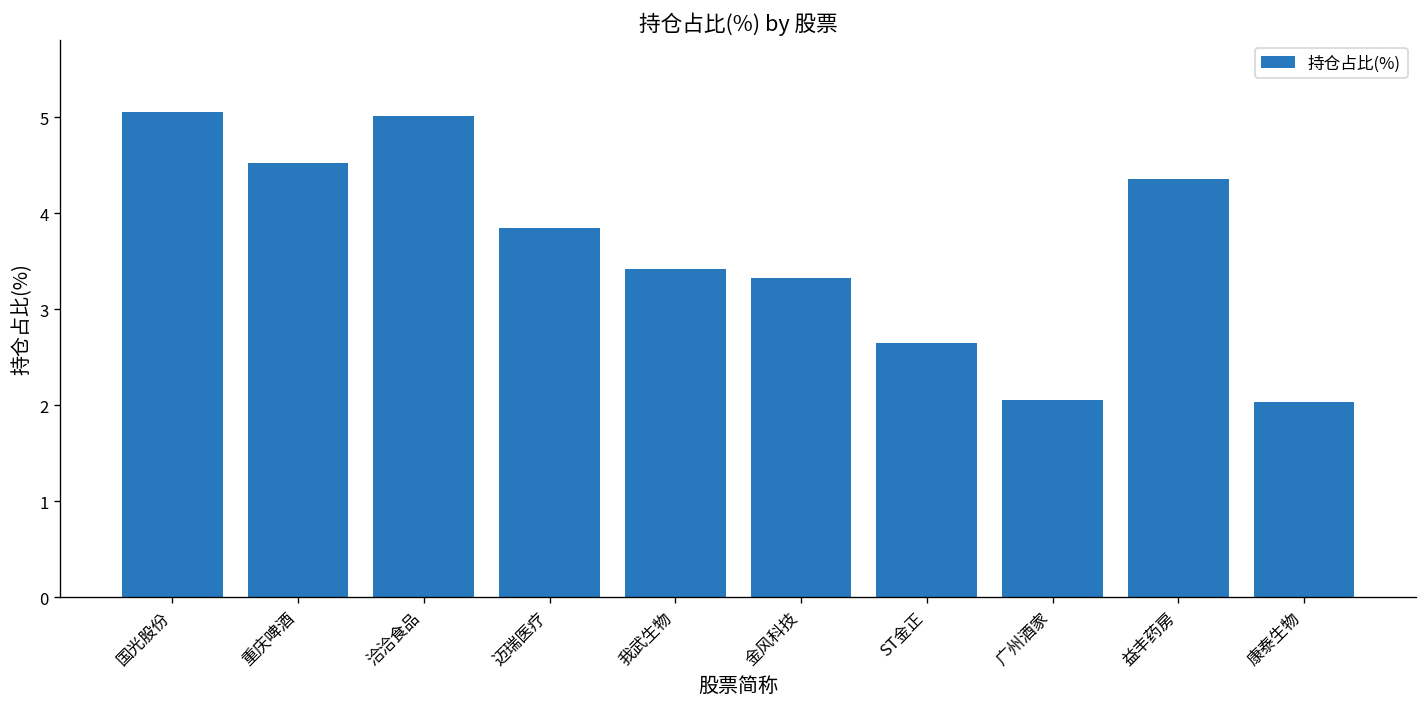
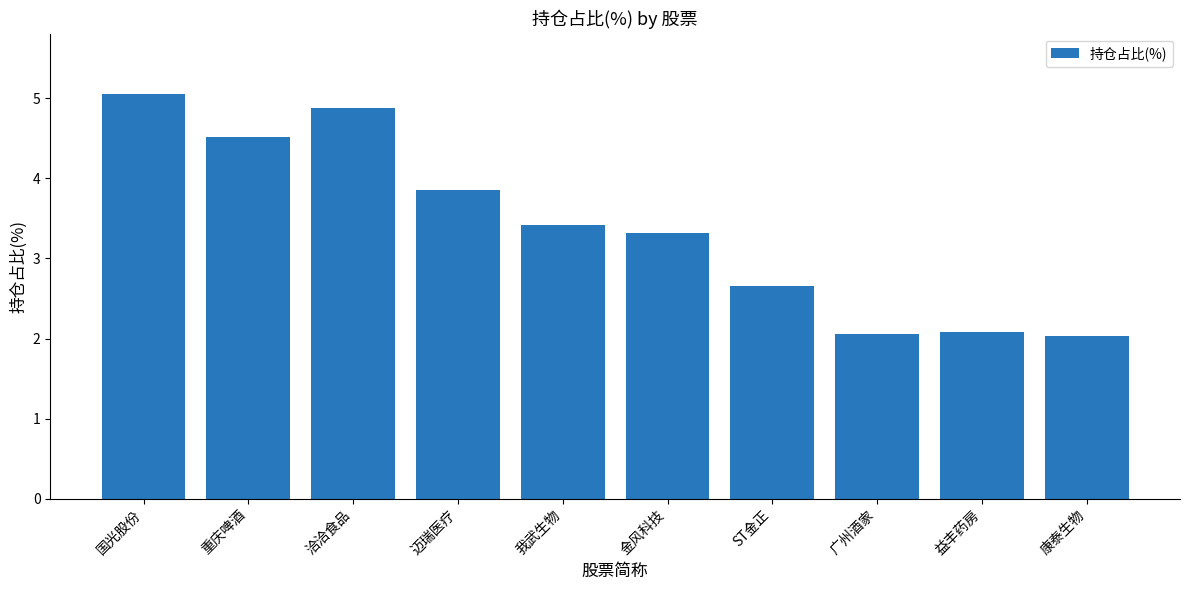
洽洽食品: 5.0 -> 4.9
益丰药房: 4.4 -> 2.1
